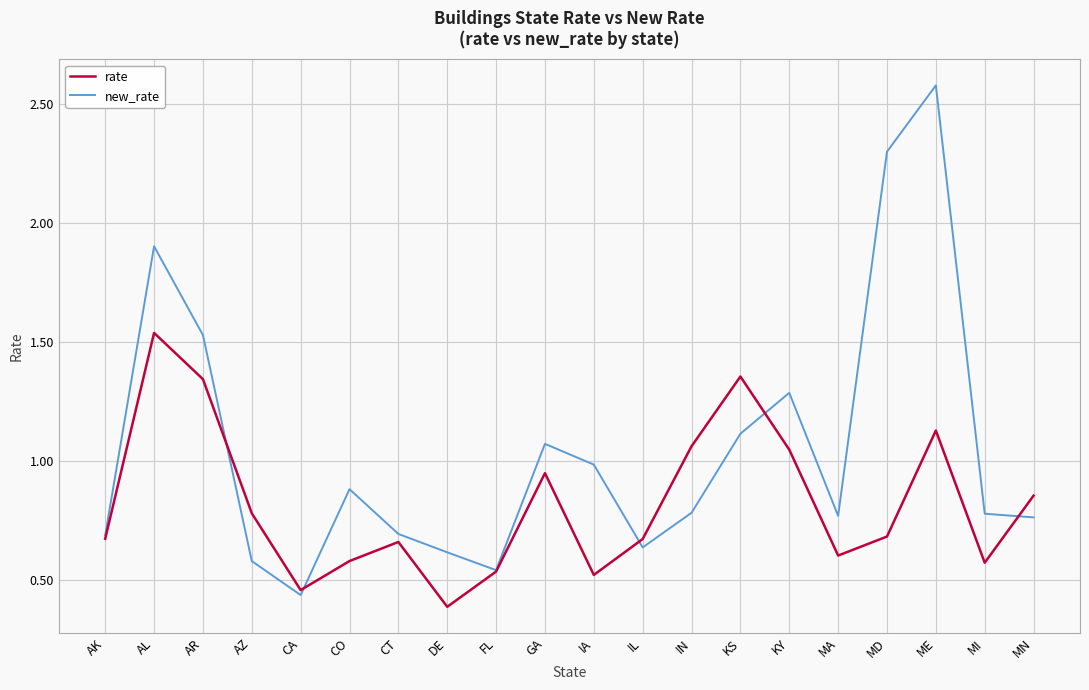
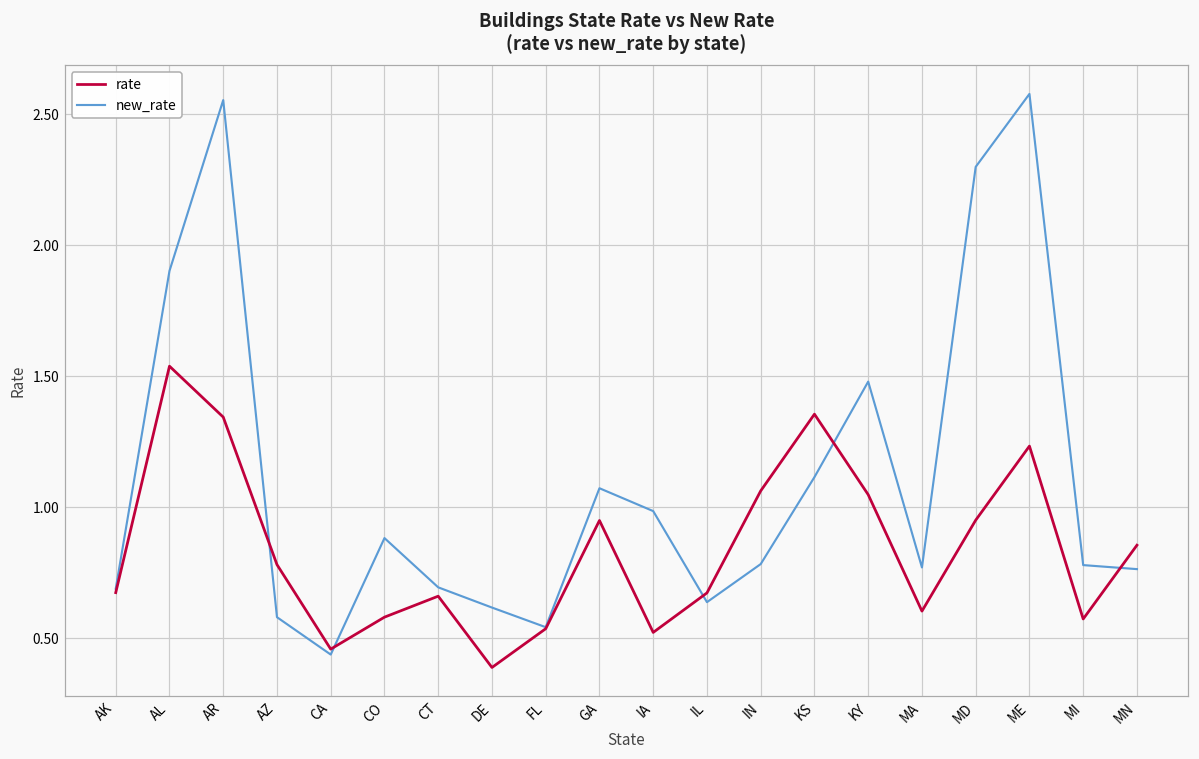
new_rate, AR: 1.53 -> 2.55
new_rate, KY: 1.29 -> 1.48
rate, MD: 0.68 -> 0.95
rate, ME: 1.13 -> 1.23
